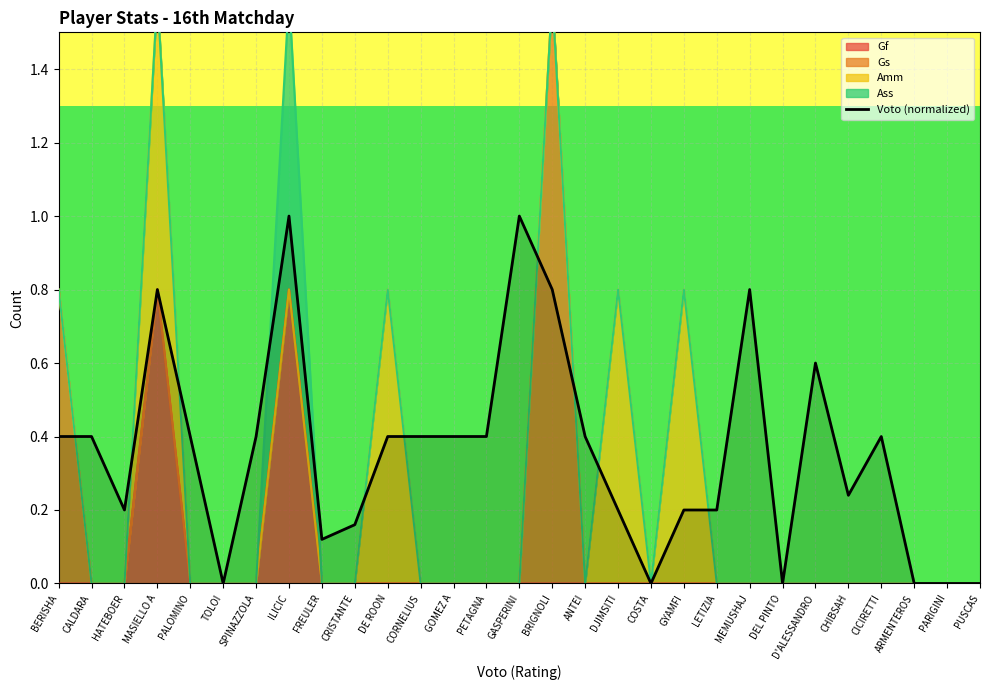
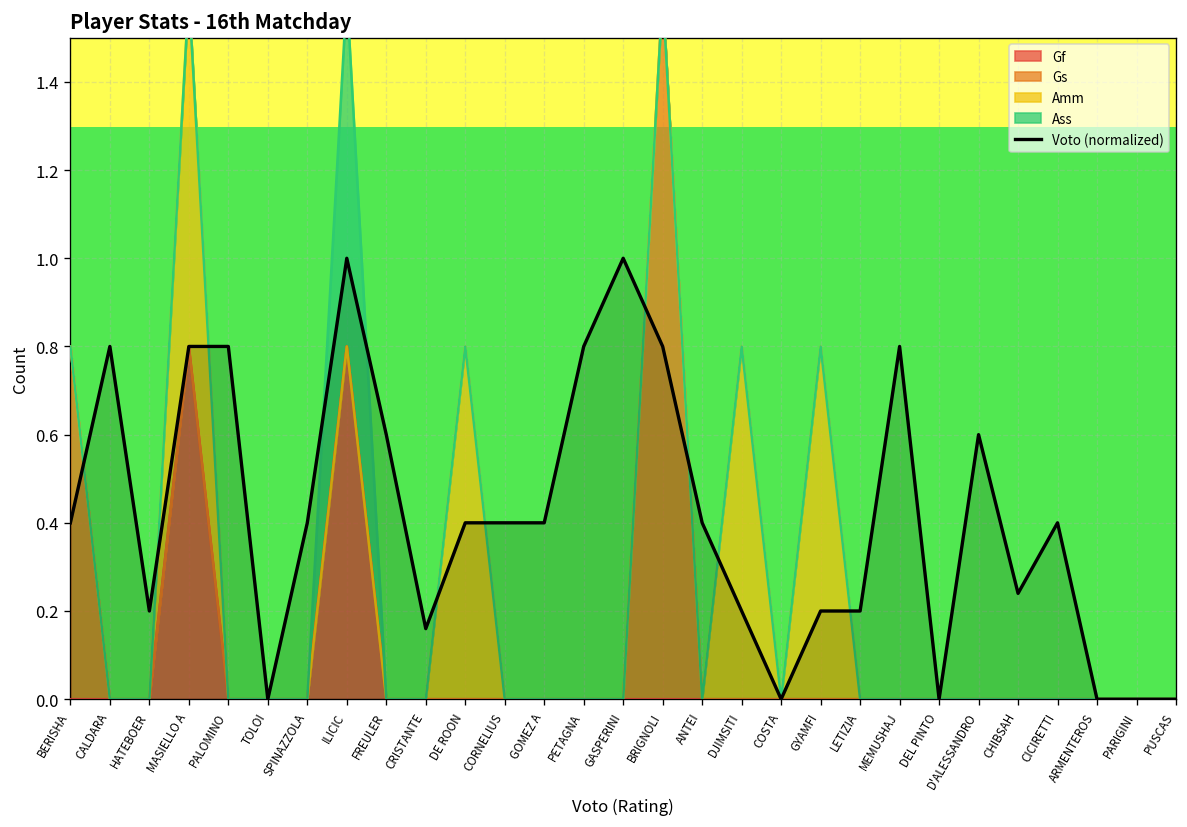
Voto (normalized), CALDARA: 0.40 -> 0.80
Voto (normalized), PALOMINO: 0.40 -> 0.80
Voto (normalized), FREULER: 0.12 -> 0.60
Voto (normalized), PETAGNA: 0.40 -> 0.80
